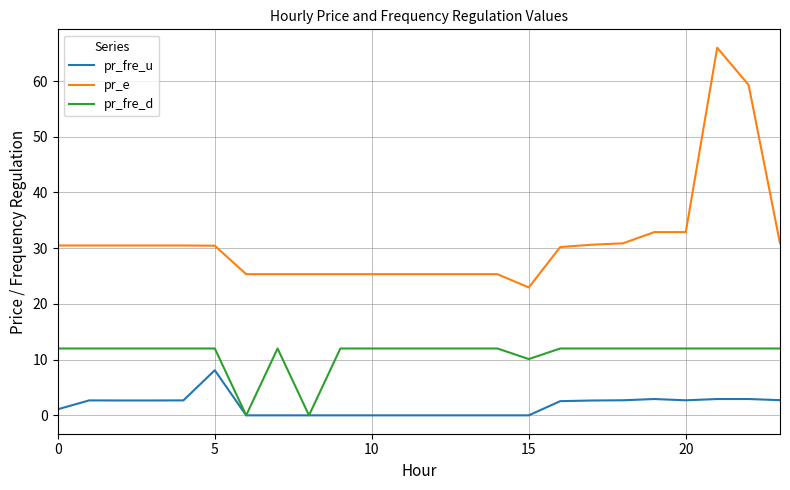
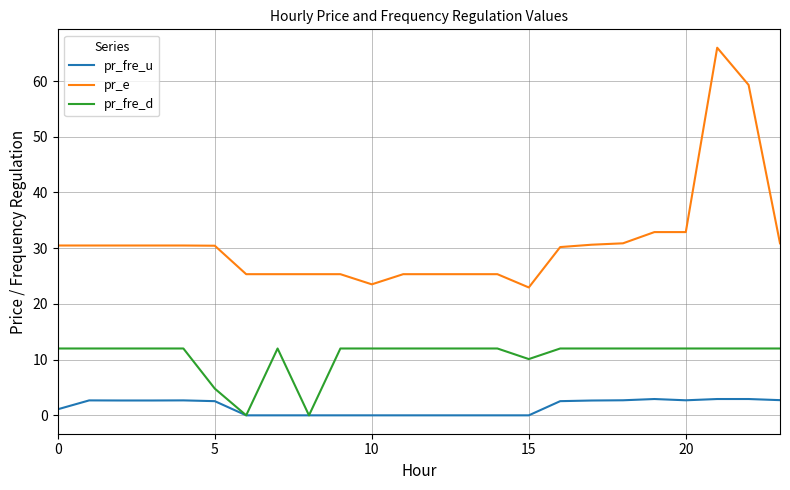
pr_fre_u, 5: 8 -> 3
pr_fre_d, 5: 12 -> 5
pr_e, 10: 25 -> 24
